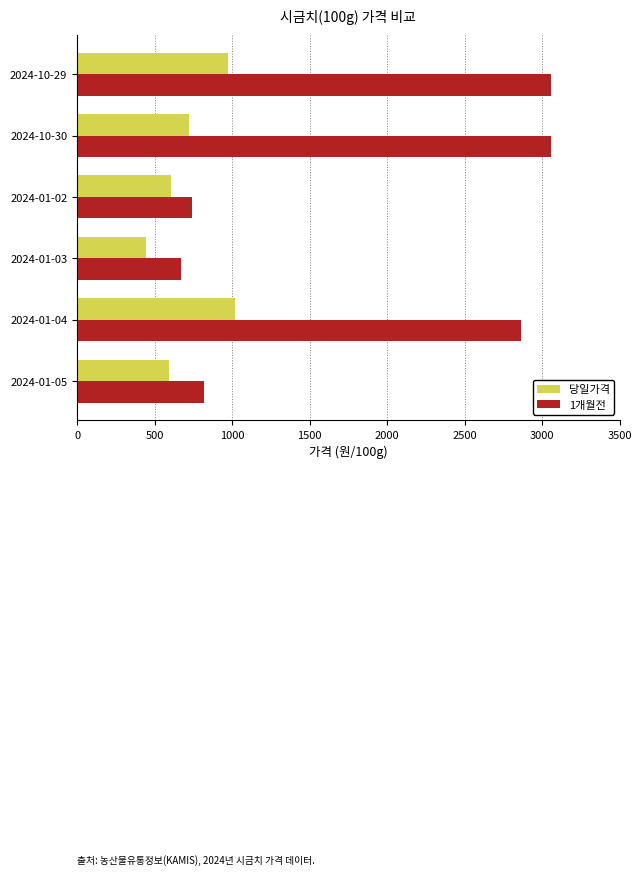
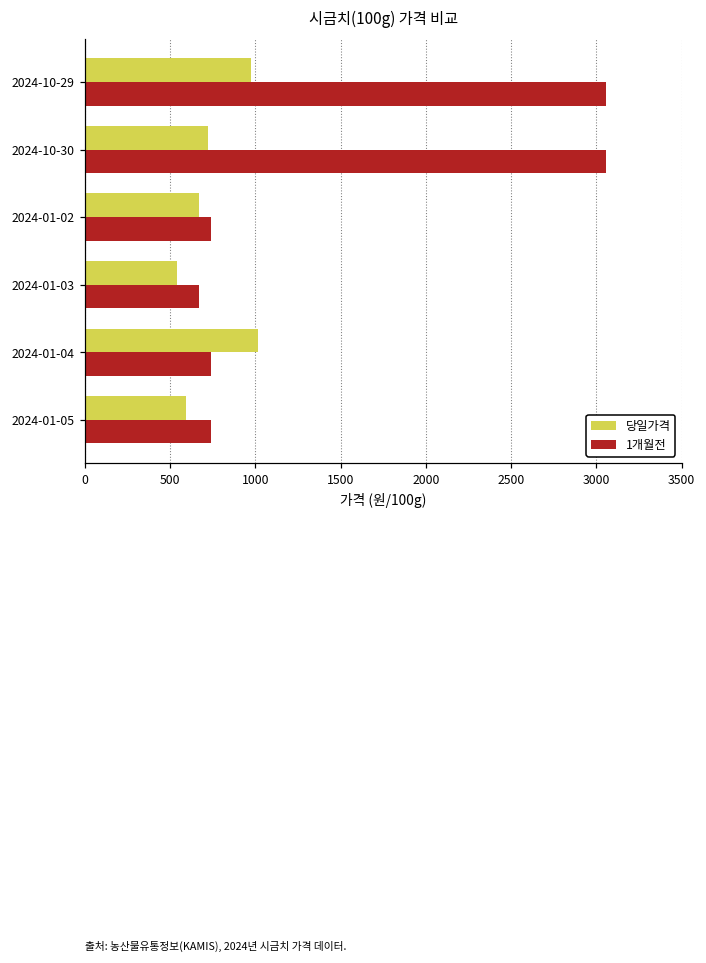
당일가격, 2024-01-02: 610 -> 670
당일가격, 2024-01-03: 440 -> 540
1개월전, 2024-01-04: 2870 -> 740
1개월전, 2024-01-05: 820 -> 740
